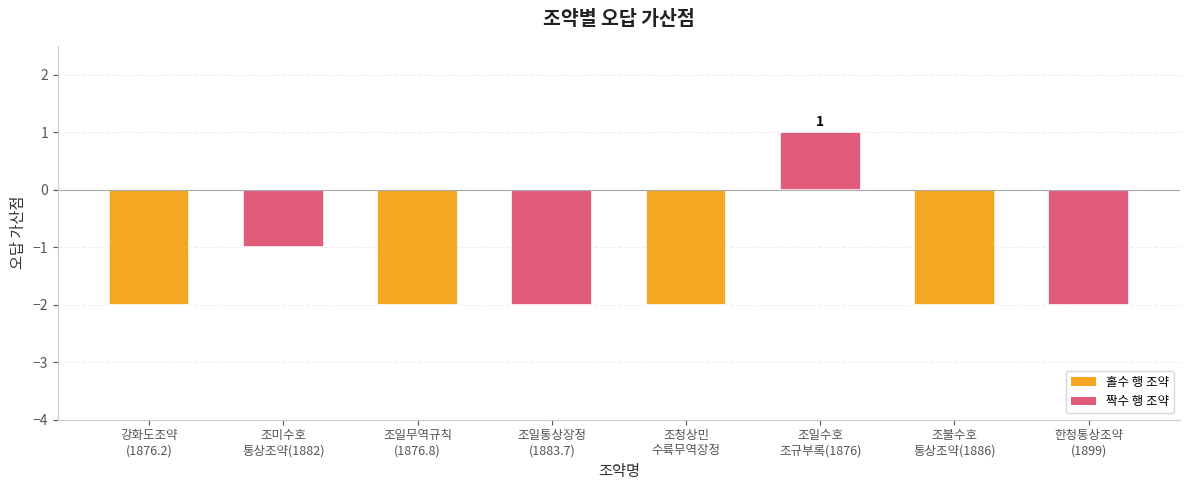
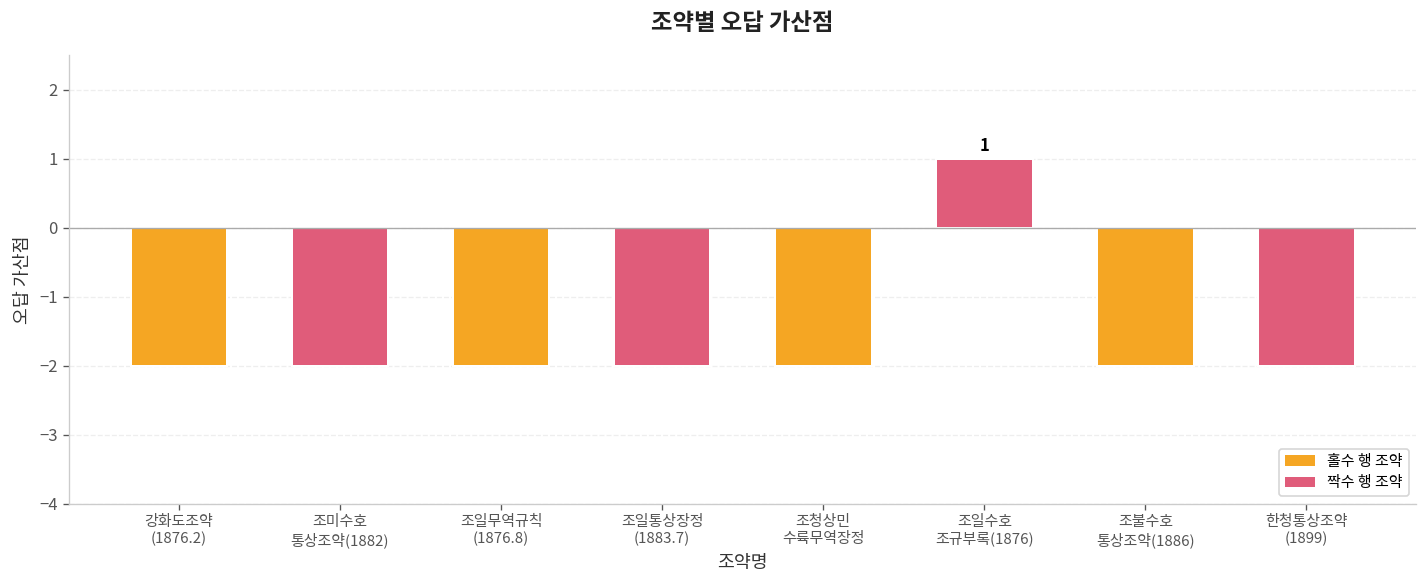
조미수호 통상조약(1882): -1 -> -2
